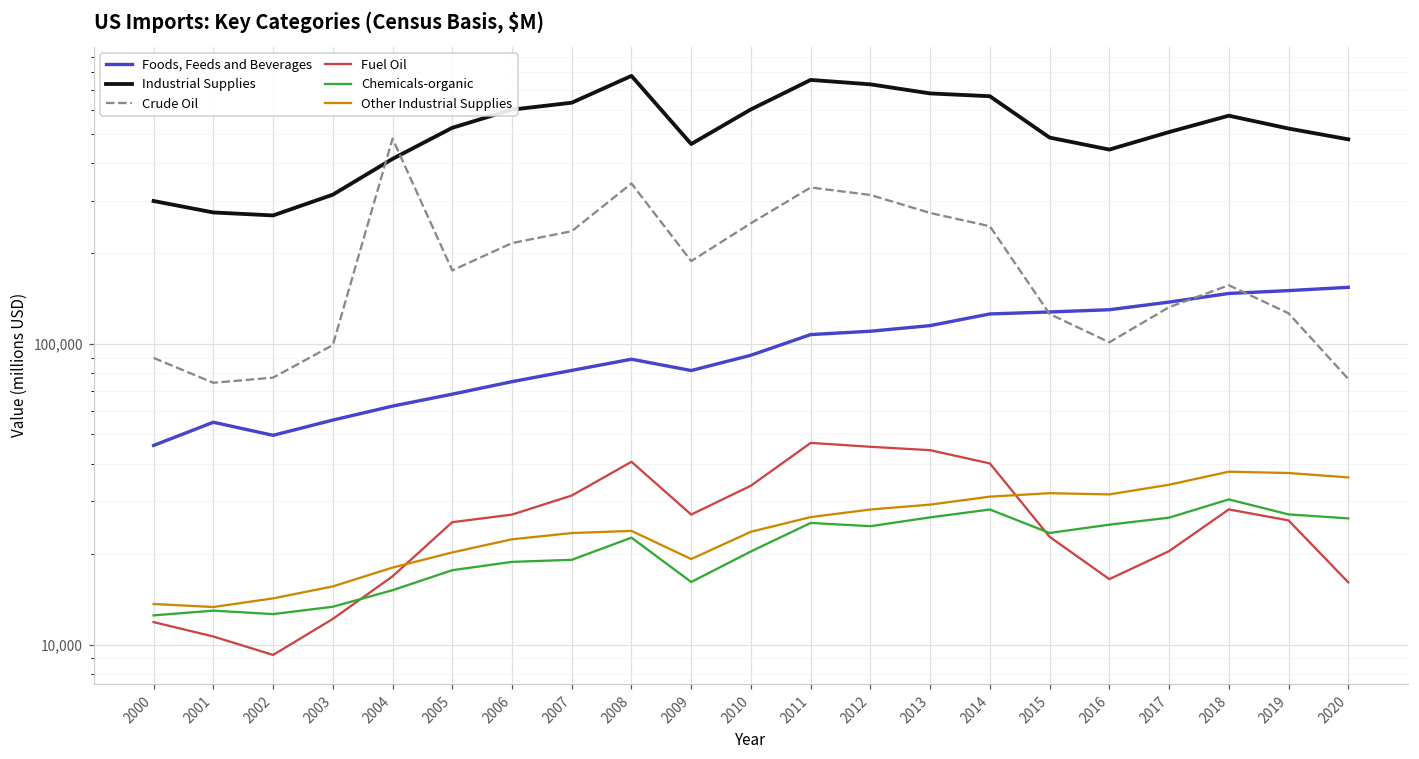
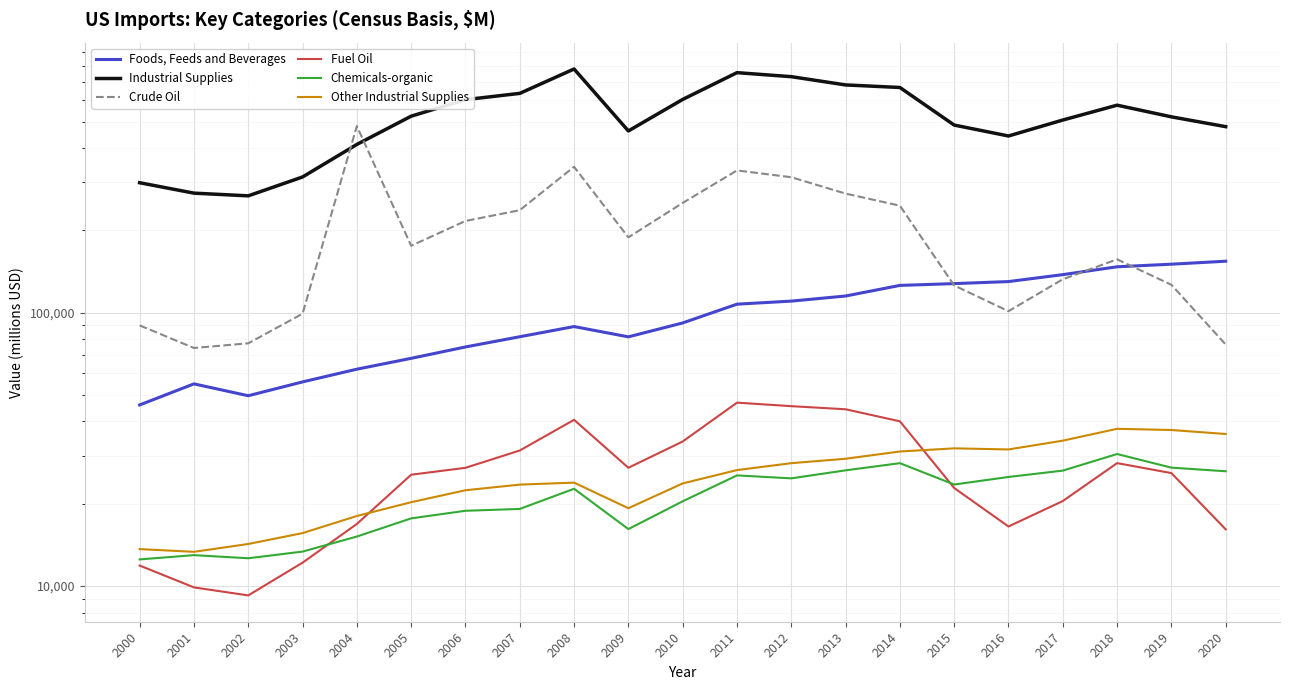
Fuel Oil, 2001: 10,600 -> 9,900
